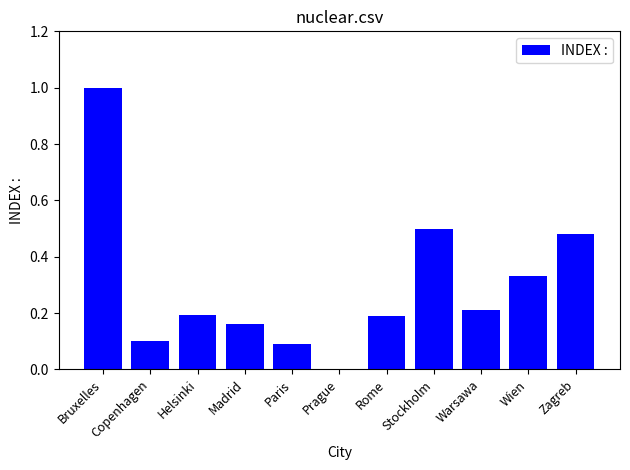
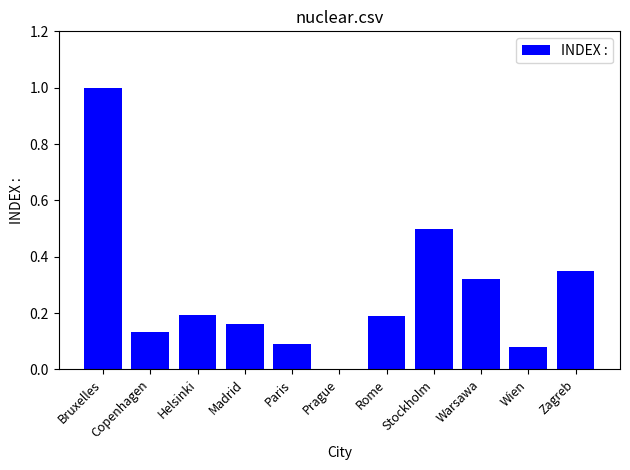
Copenhagen: 0.10 -> 0.13
Warsawa: 0.21 -> 0.32
Wien: 0.33 -> 0.08
Zagreb: 0.48 -> 0.35
